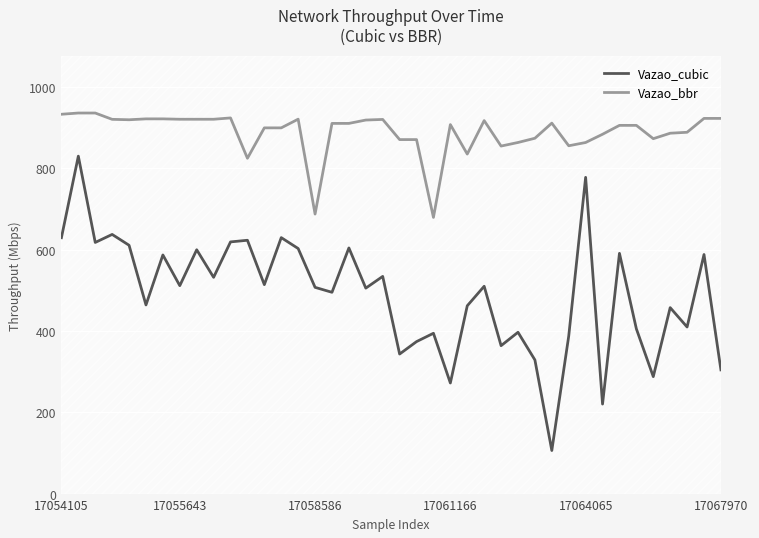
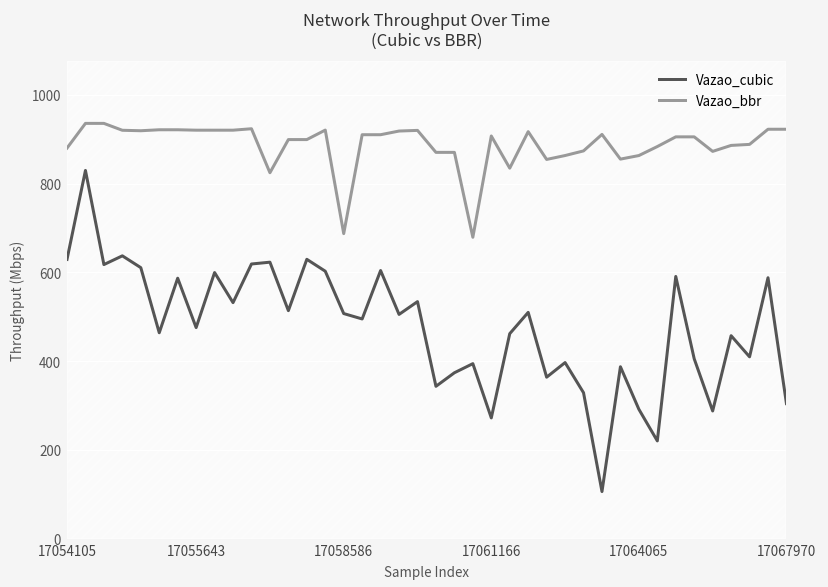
Vazao_bbr, 17054105: 930 -> 880
Vazao_cubic, 17055643: 510 -> 480
Vazao_cubic, 17064065: 780 -> 290
